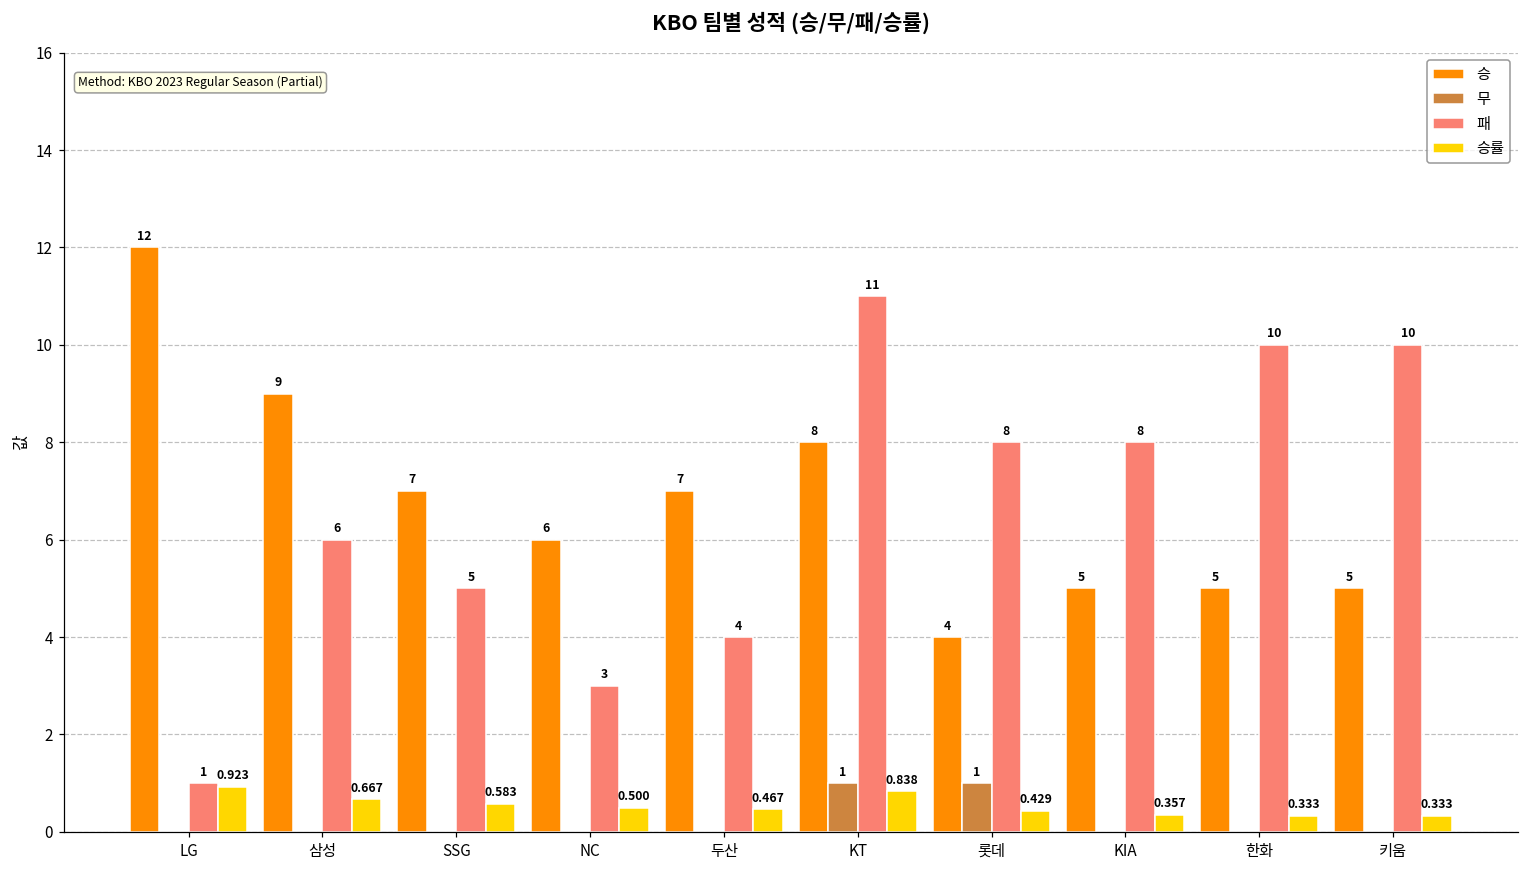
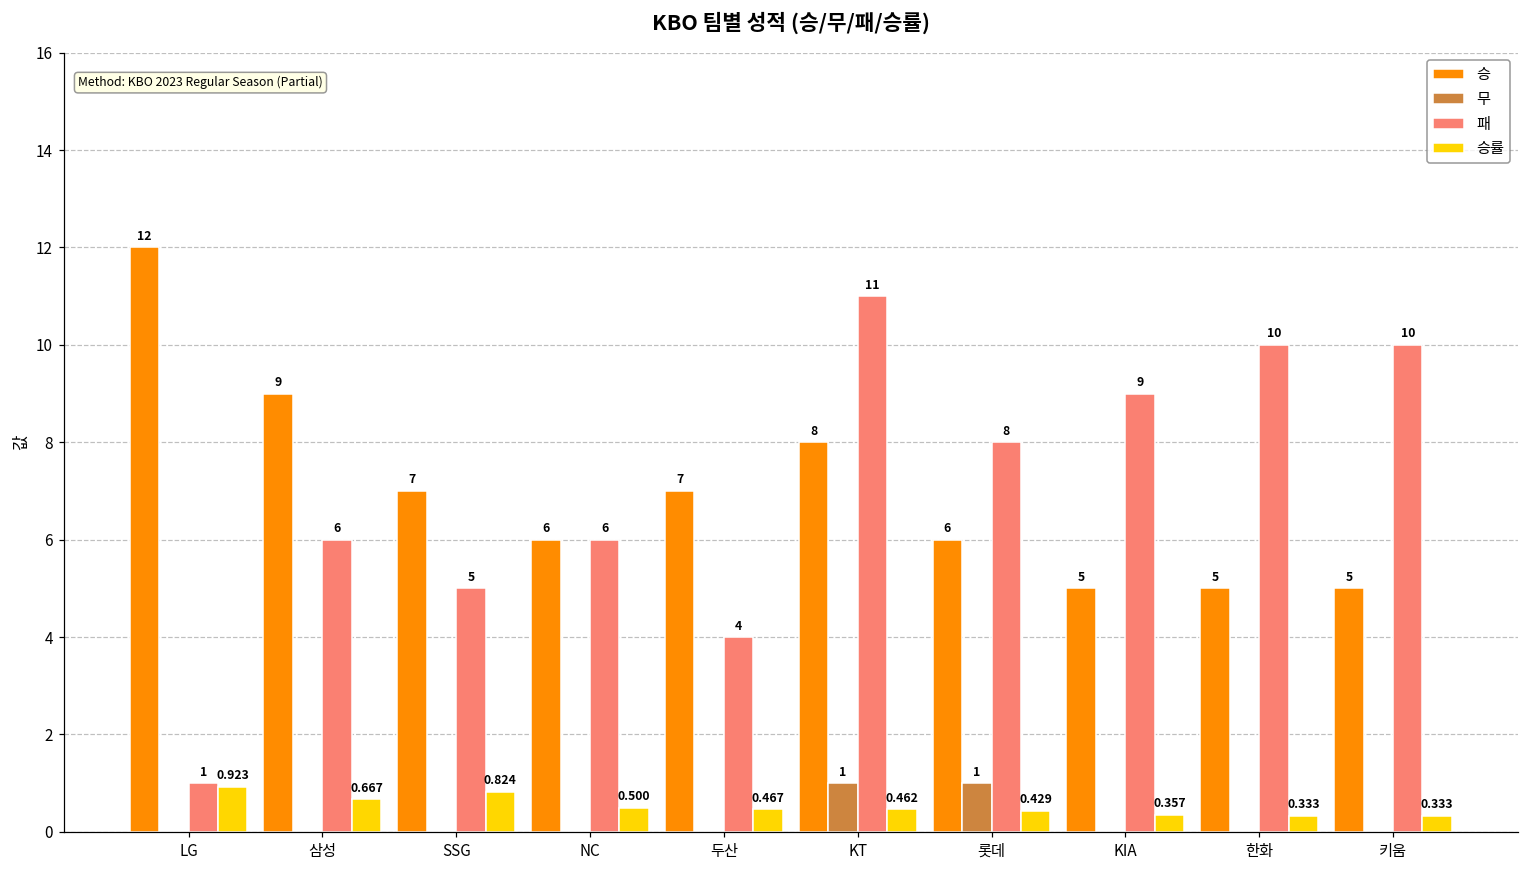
승률, SSG: 0.583 -> 0.824
패, NC: 3 -> 6
승률, KT: 0.838 -> 0.462
승, 롯데: 4 -> 6
패, KIA: 8 -> 9
